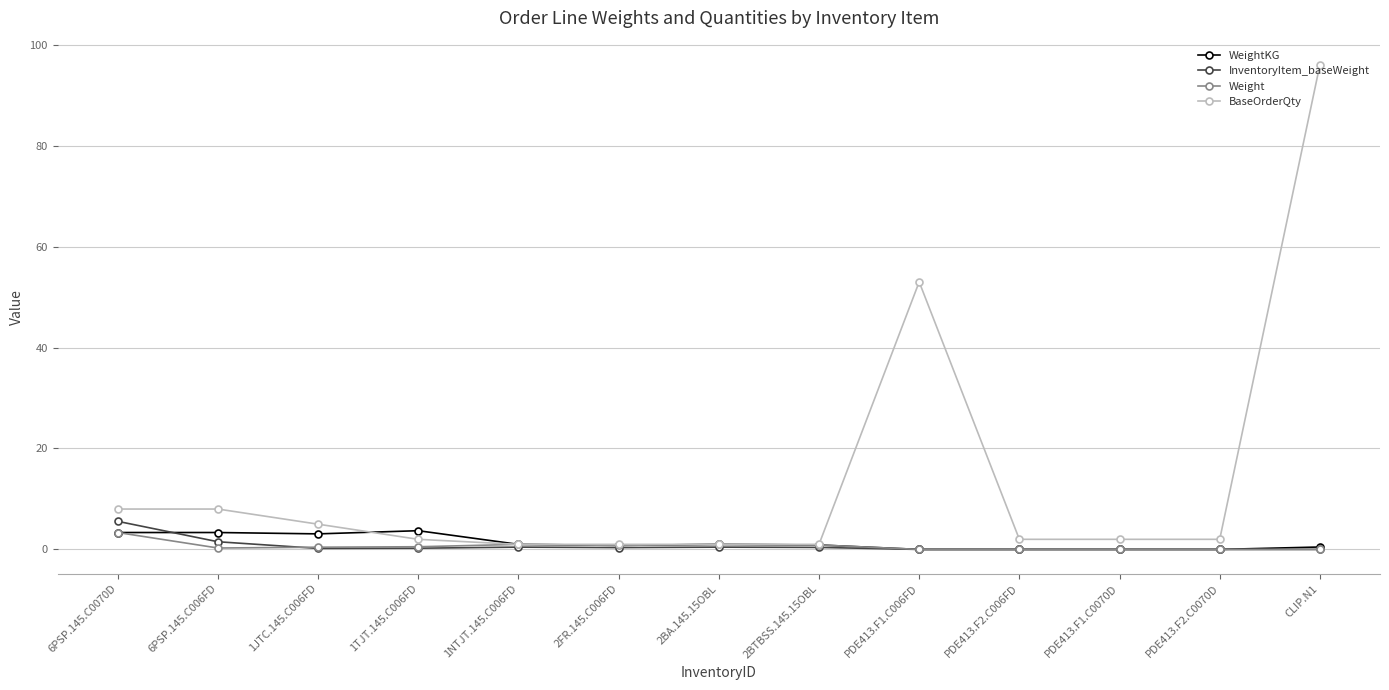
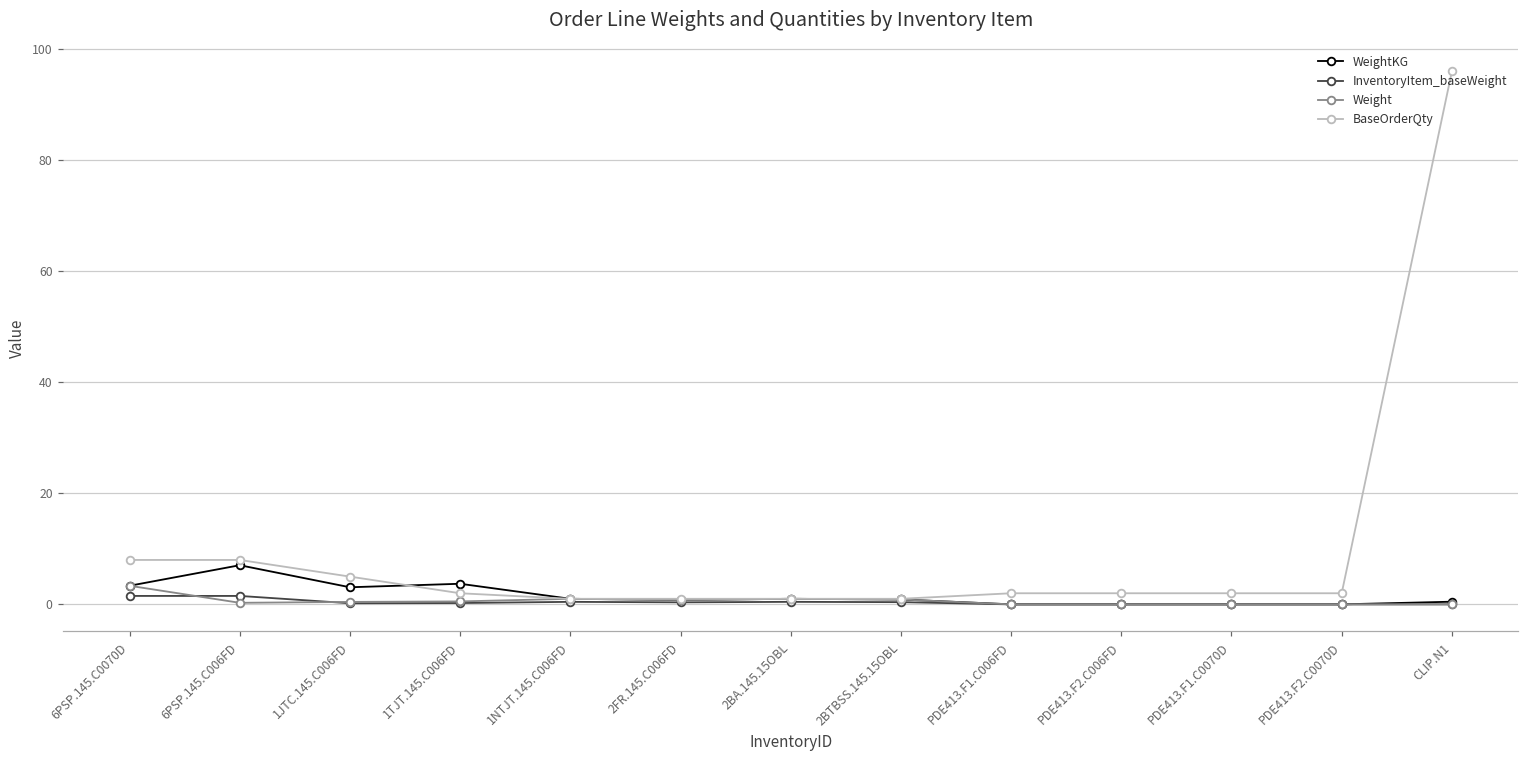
InventoryItem_baseWeight, 6PSP.145.C0070D: 6 -> 2
WeightKG, 6PSP.145.C006FD: 3 -> 7
BaseOrderQty, PDE413.F1.C006FD: 53 -> 2
